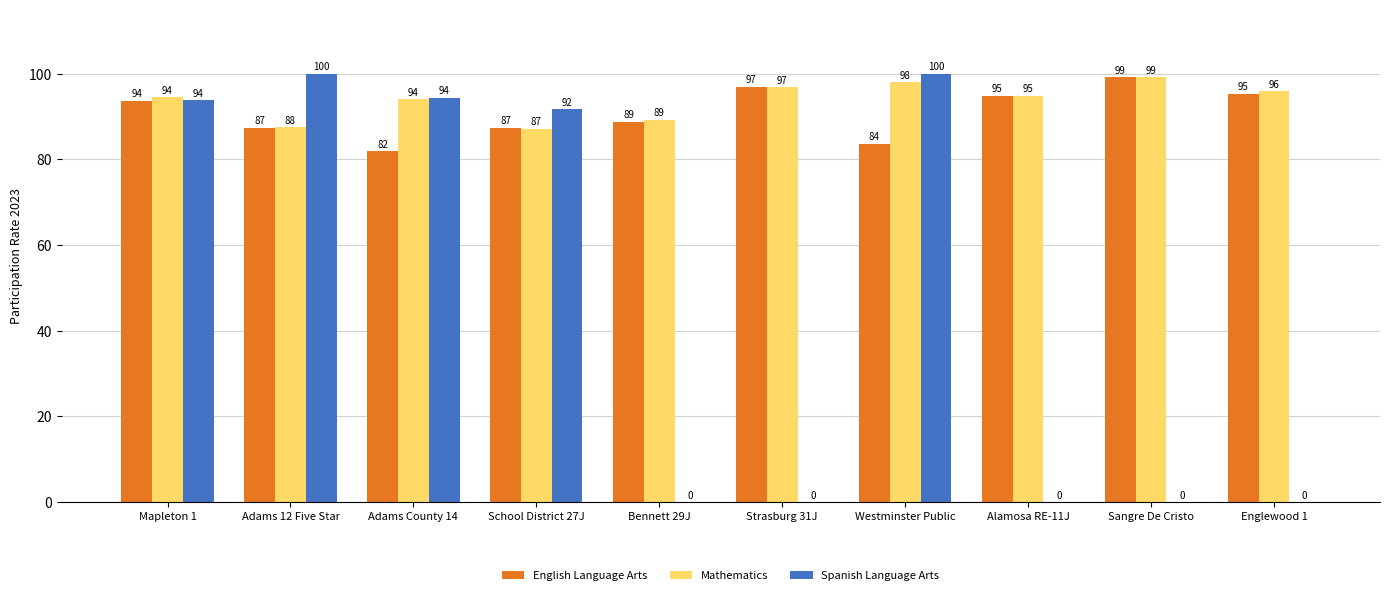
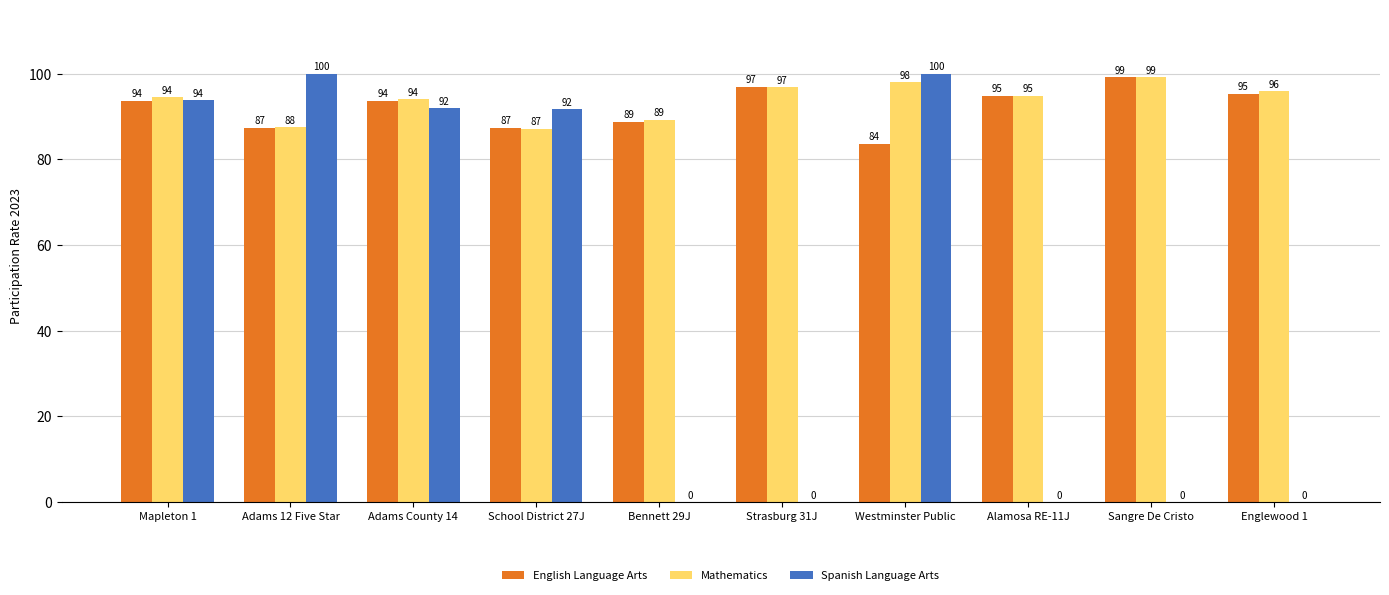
English Language Arts, Adams County 14: 82 -> 94
Spanish Language Arts, Adams County 14: 94 -> 92
